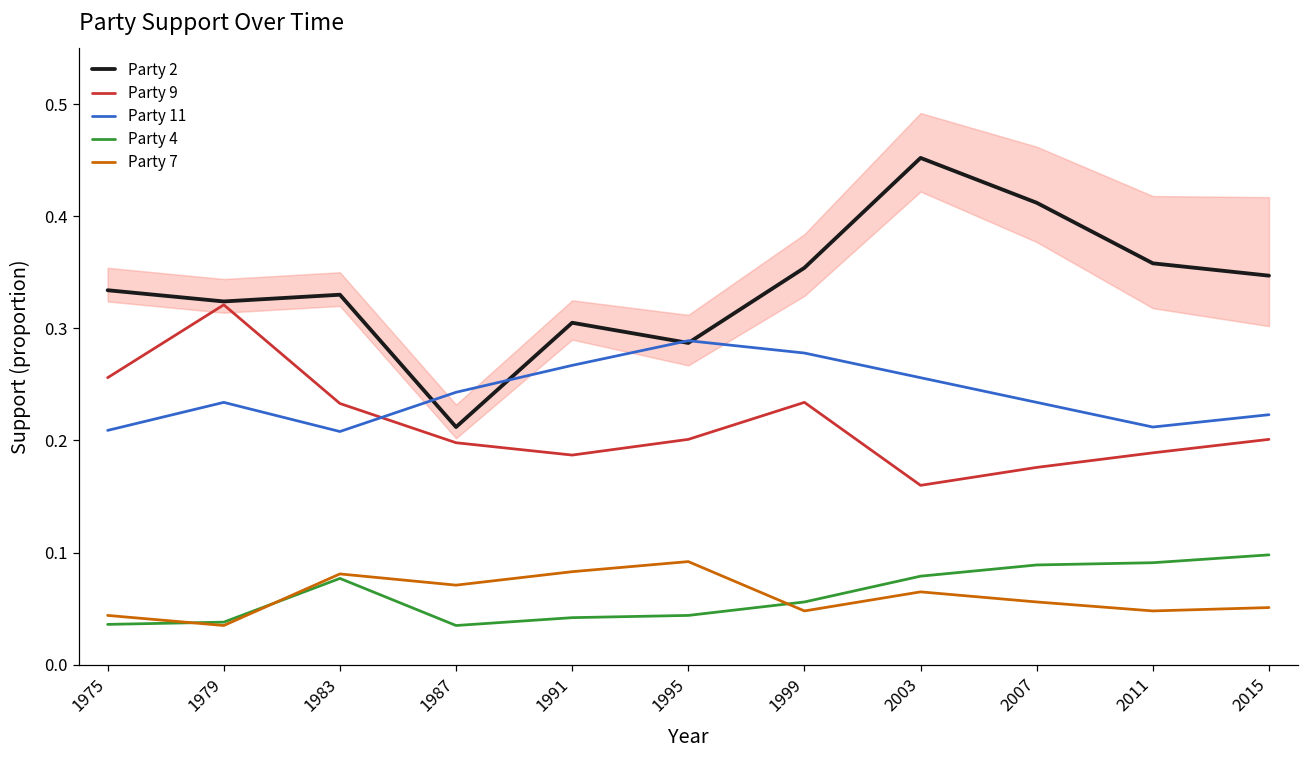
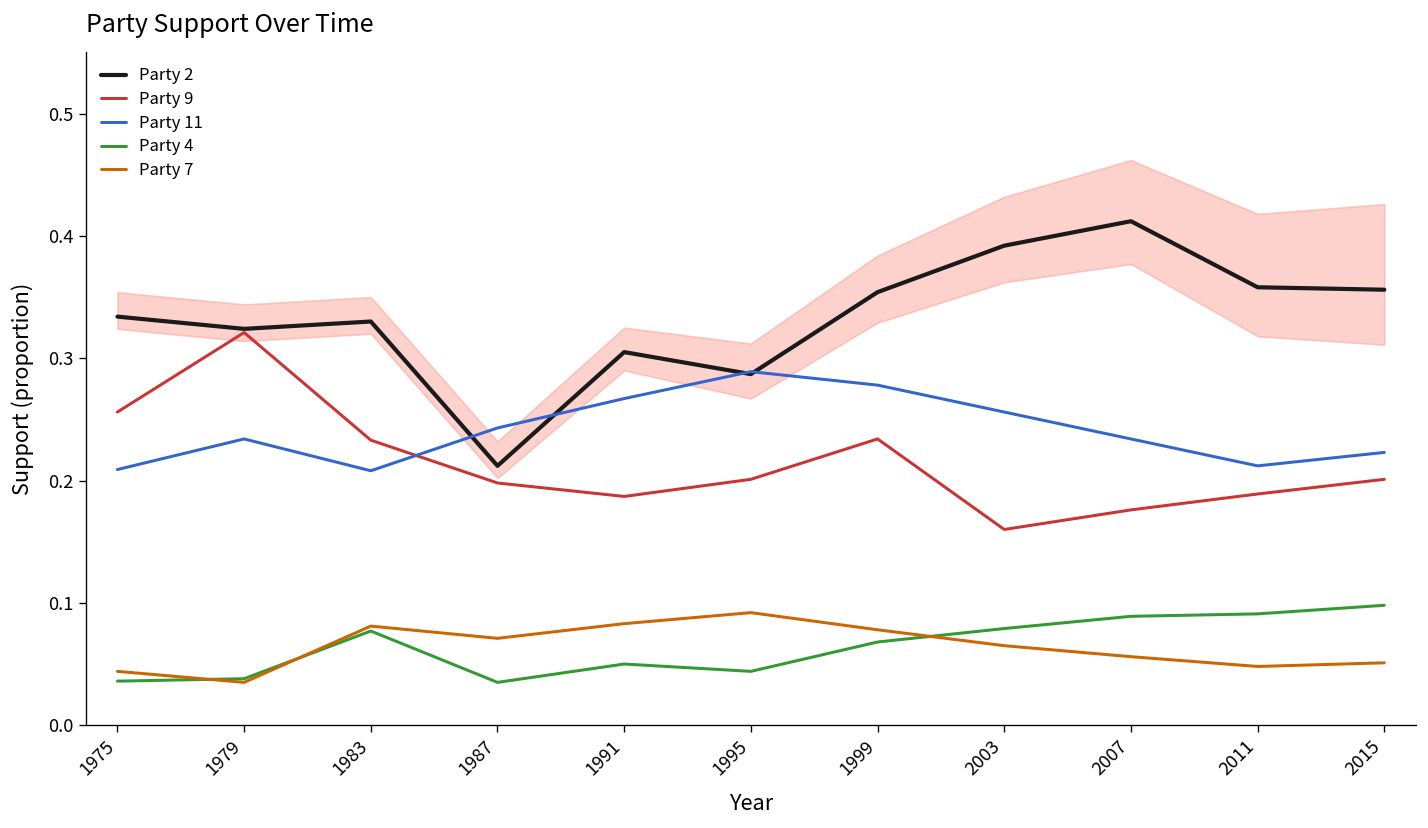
Party 4, 1991: 0.042 -> 0.050
Party 4, 1999: 0.056 -> 0.068
Party 7, 1999: 0.048 -> 0.078
Party 2, 2003: 0.452 -> 0.392
Party 2, 2015: 0.347 -> 0.356
